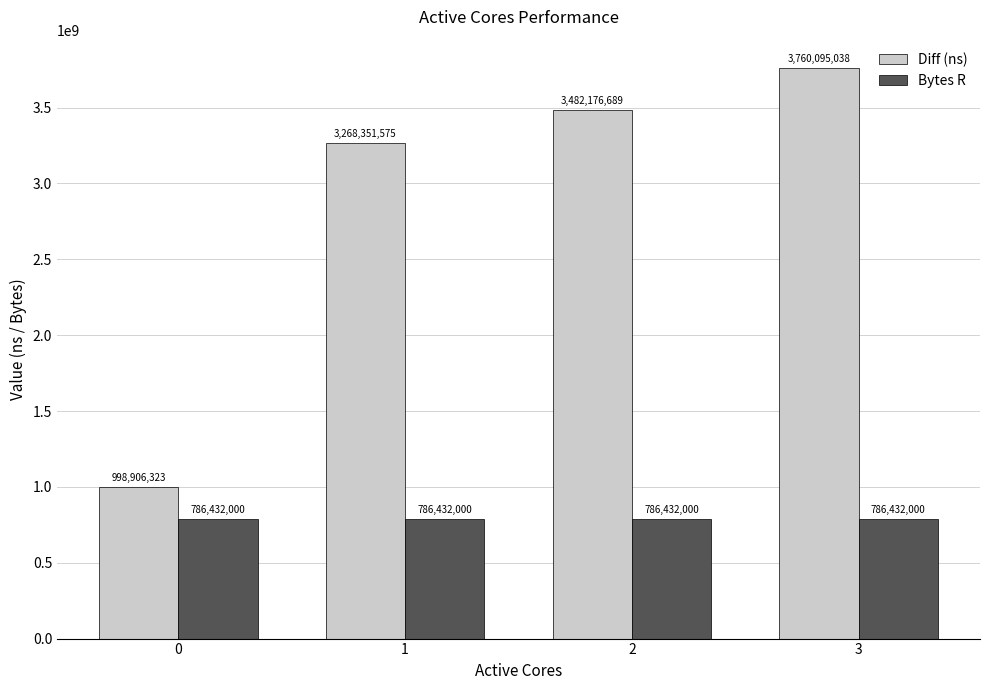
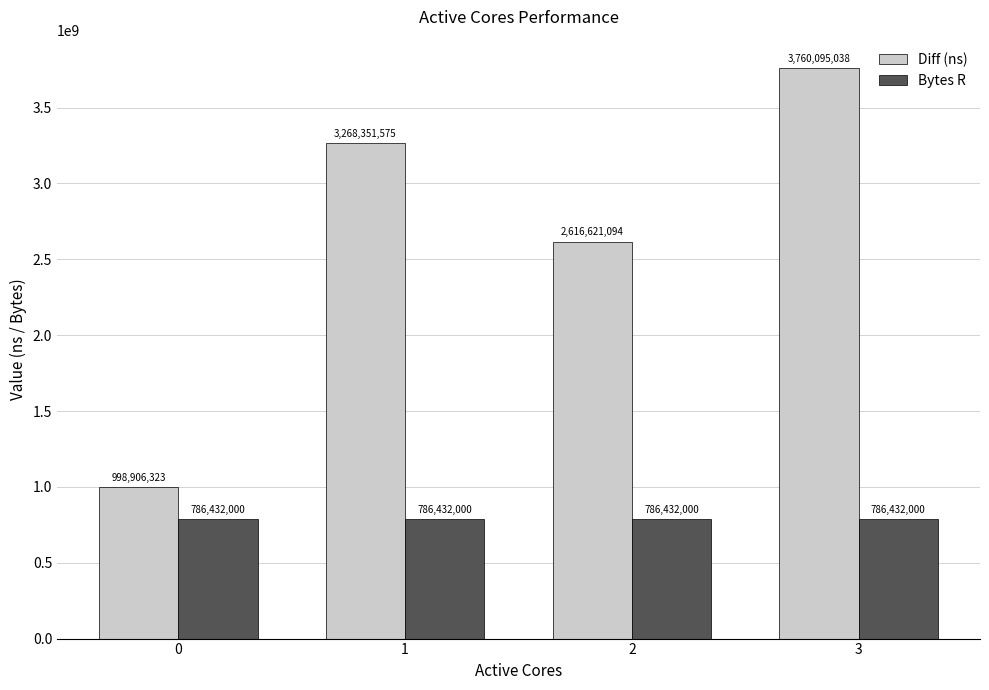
Diff (ns), 2: 3,482,176,689 -> 2,616,621,094
